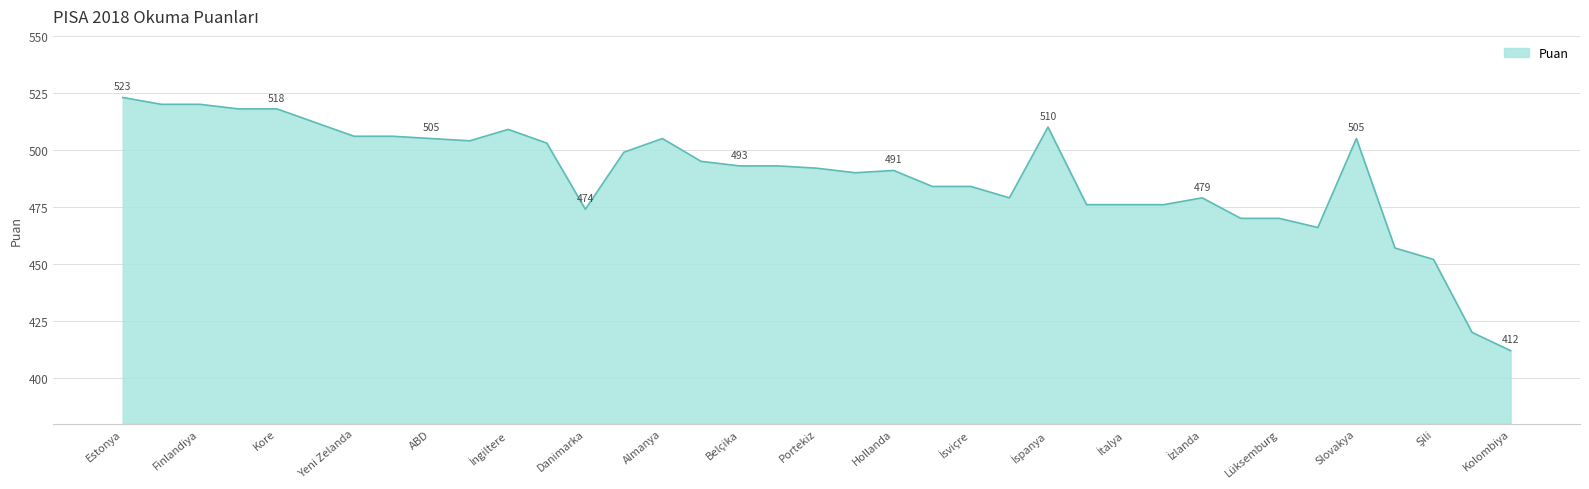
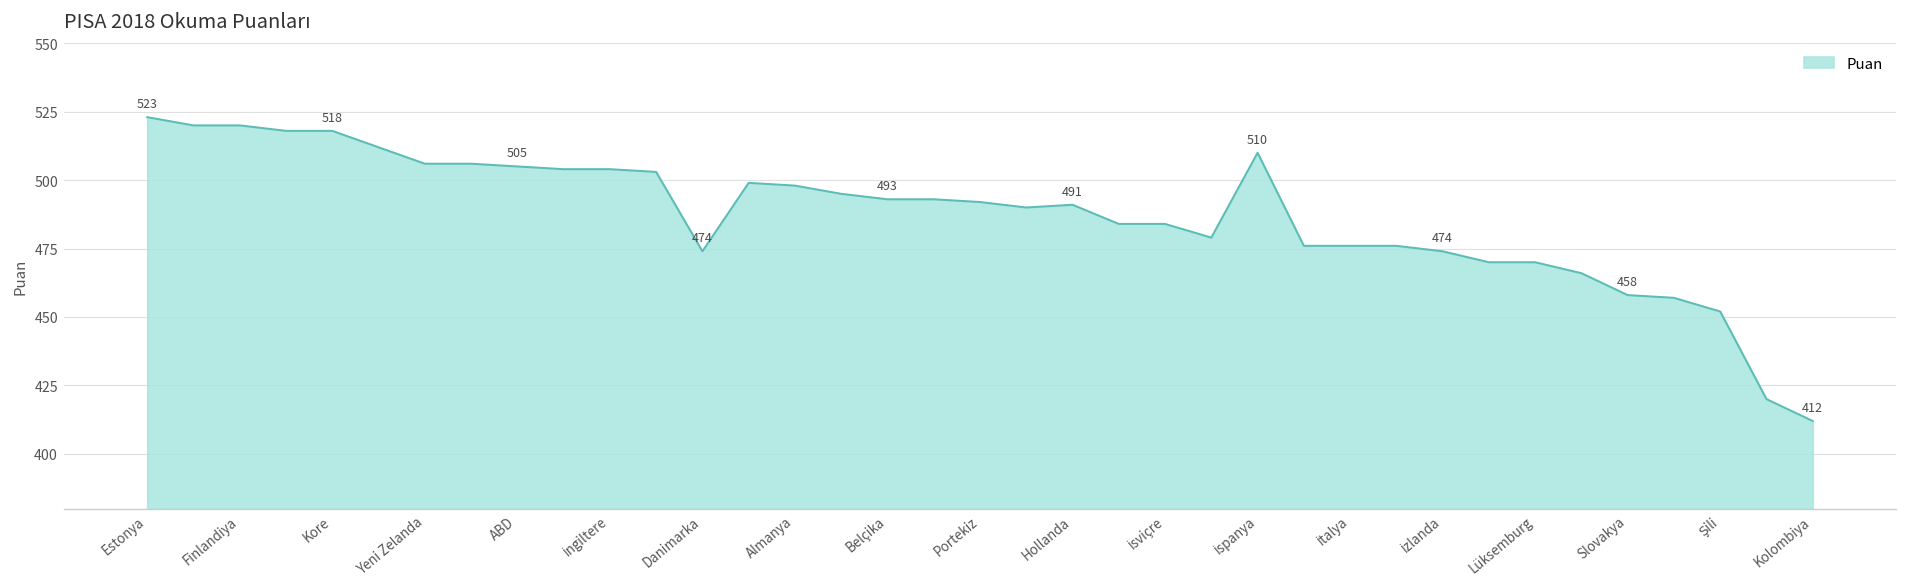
İngiltere: 509 -> 504
Almanya: 505 -> 498
İzlanda: 479 -> 474
Slovakya: 505 -> 458
